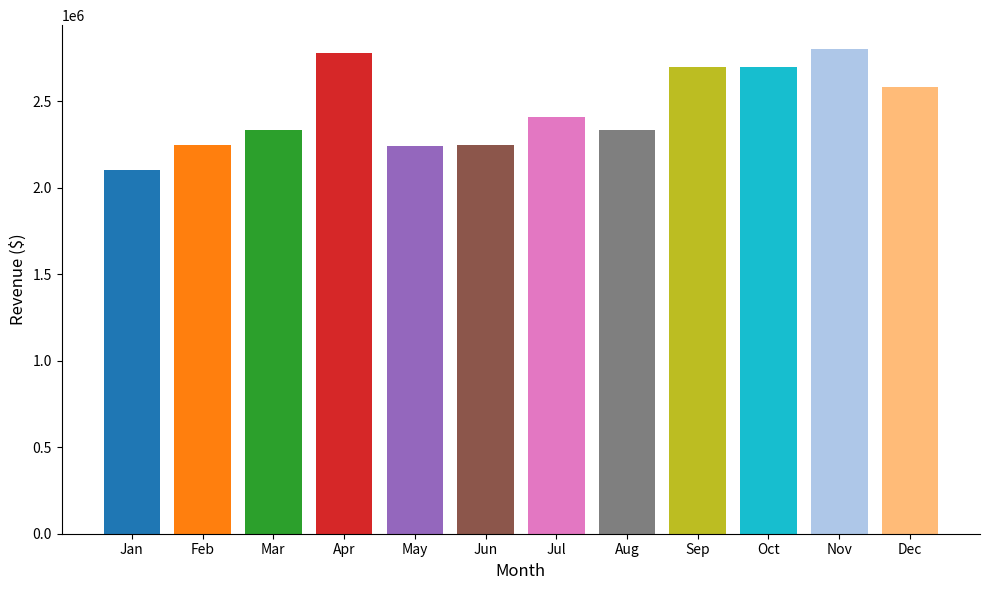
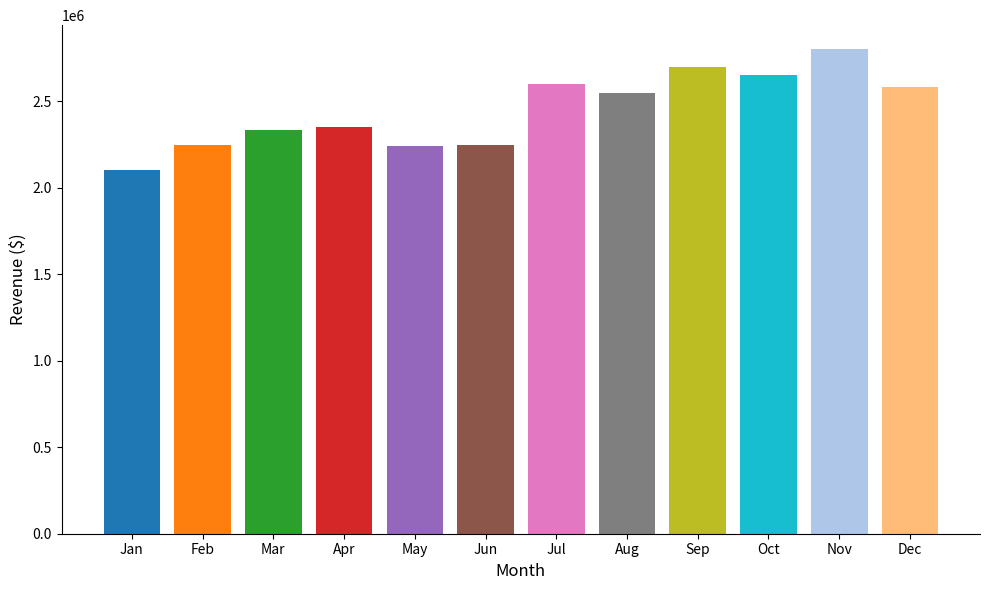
Apr: 2780000 -> 2350000
Jul: 2410000 -> 2600000
Aug: 2340000 -> 2550000
Oct: 2700000 -> 2650000
